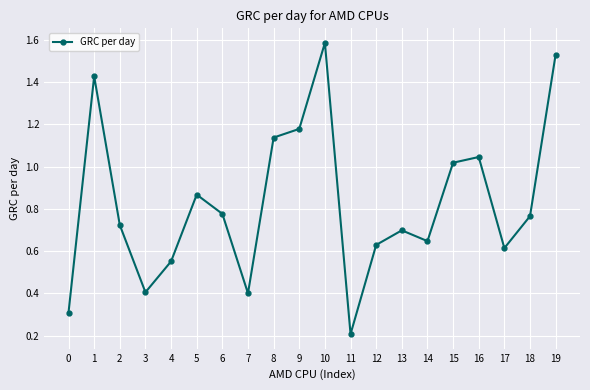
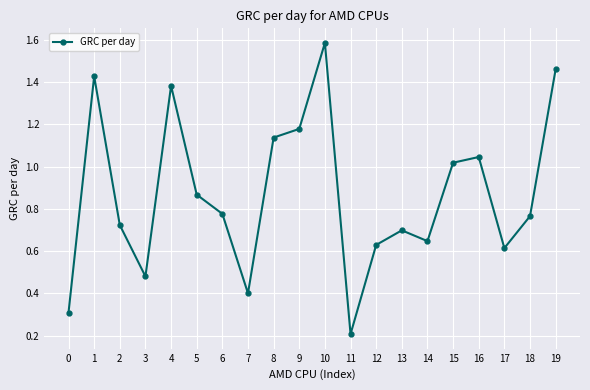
3: 0.41 -> 0.48
4: 0.55 -> 1.38
19: 1.53 -> 1.46
